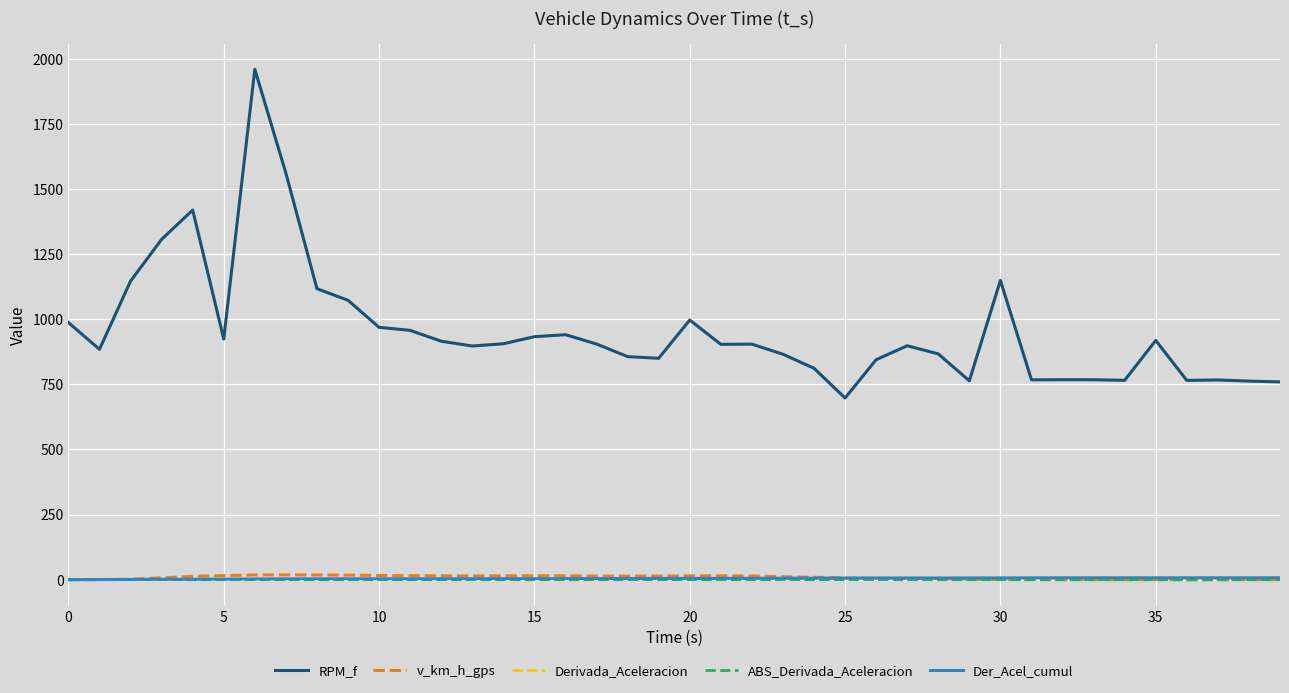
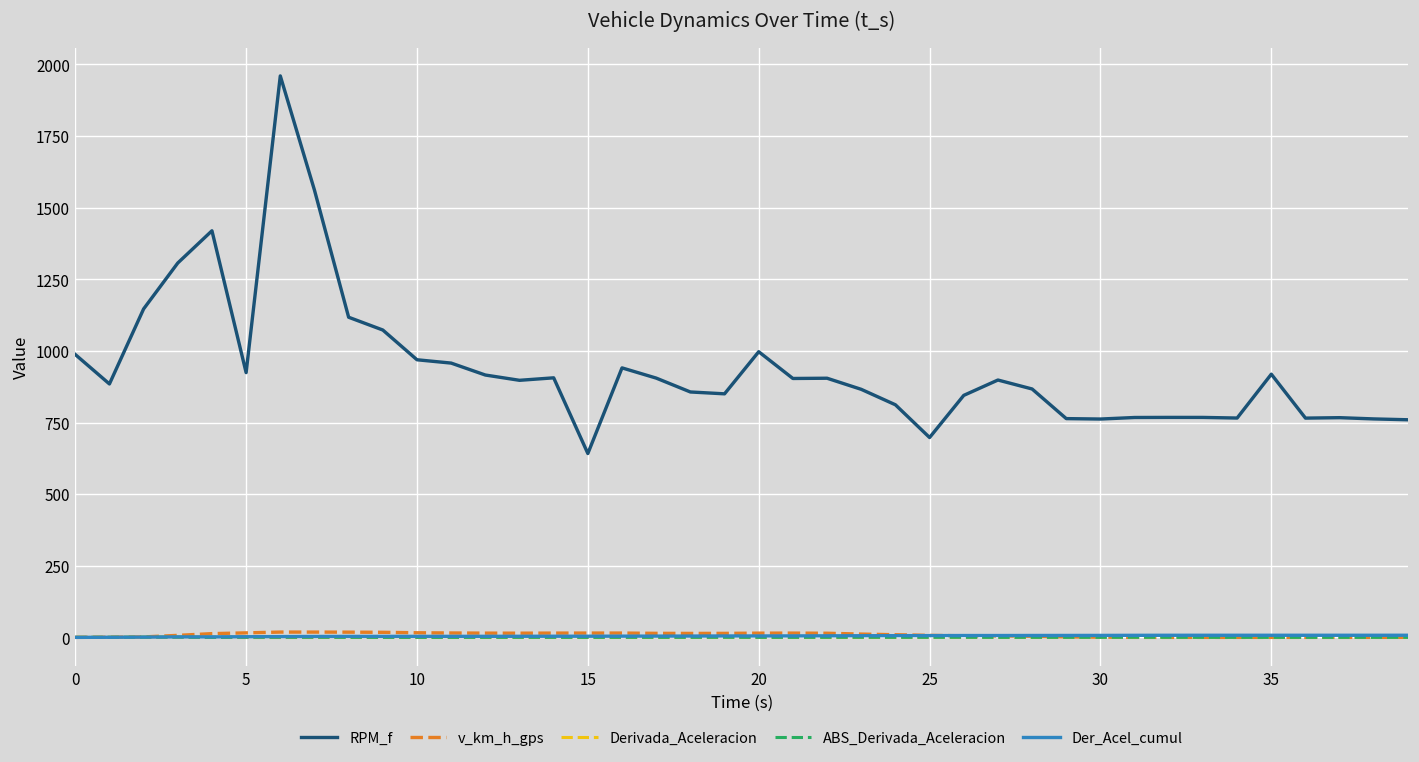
RPM_f, 15: 930 -> 640
RPM_f, 30: 1150 -> 760
